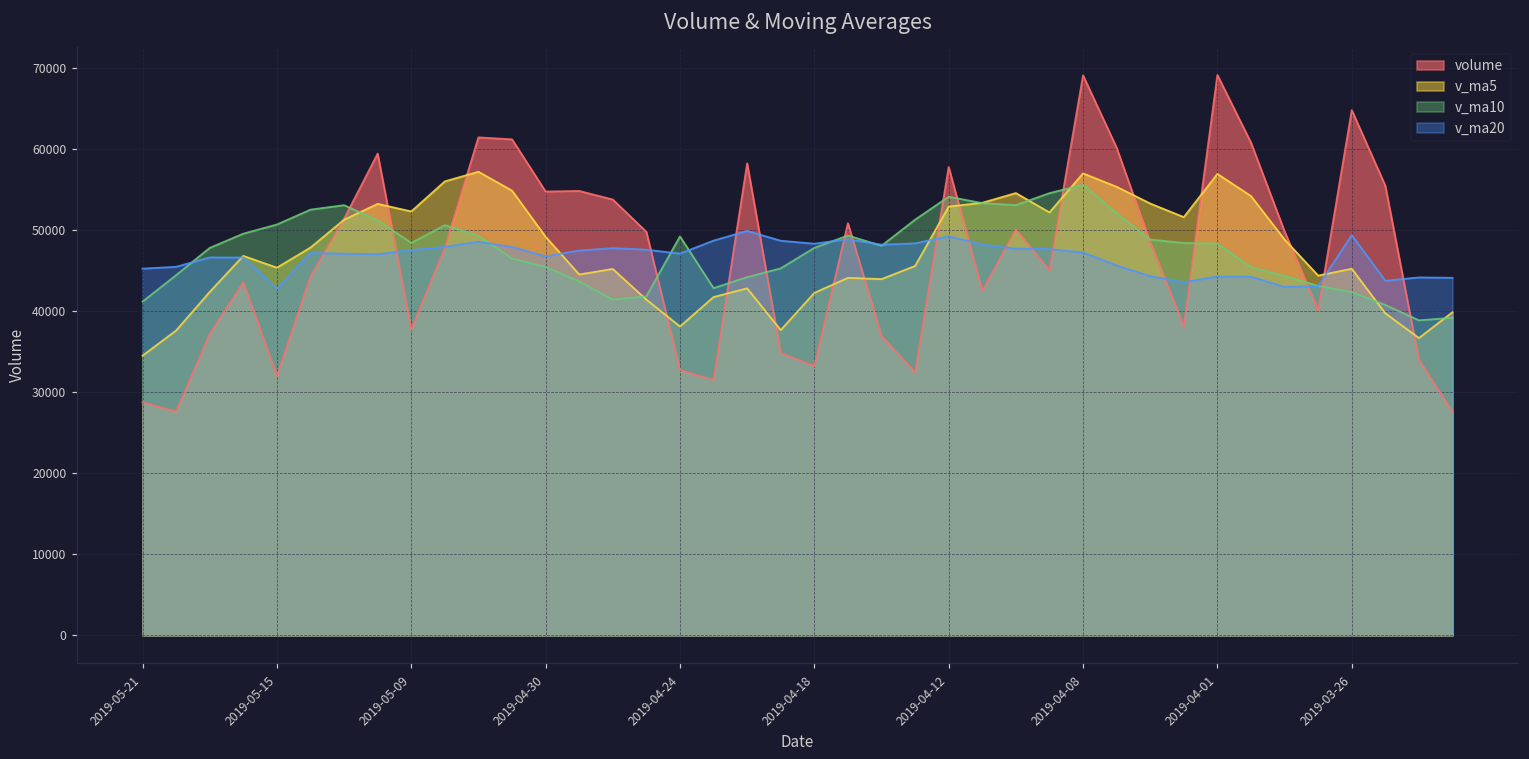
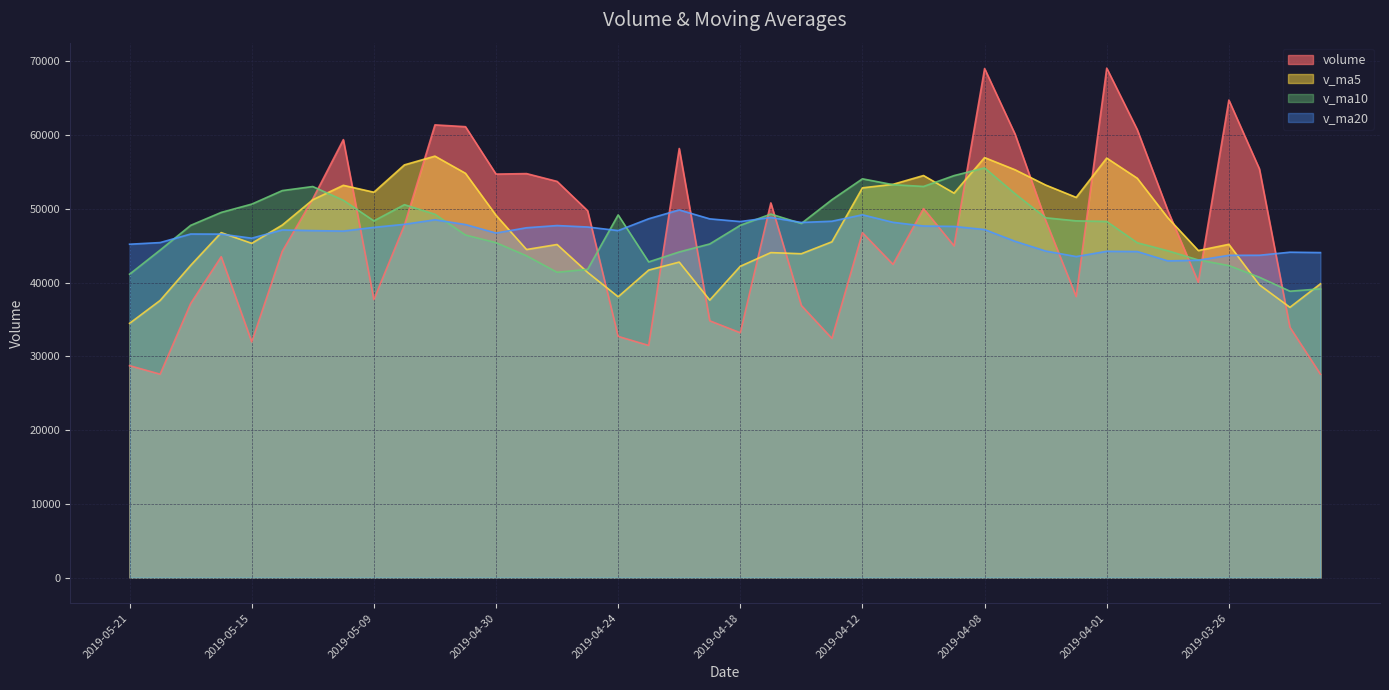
v_ma20, 2019-05-15: 43000 -> 46000
volume, 2019-04-12: 58000 -> 47000
v_ma20, 2019-03-26: 49000 -> 44000
